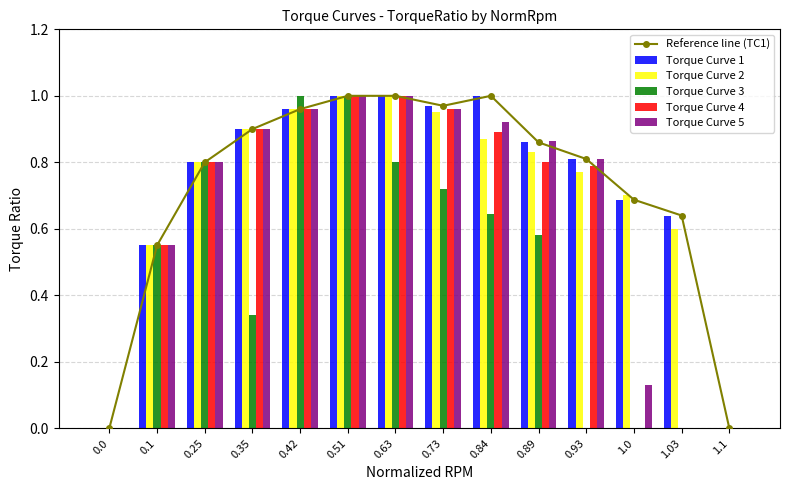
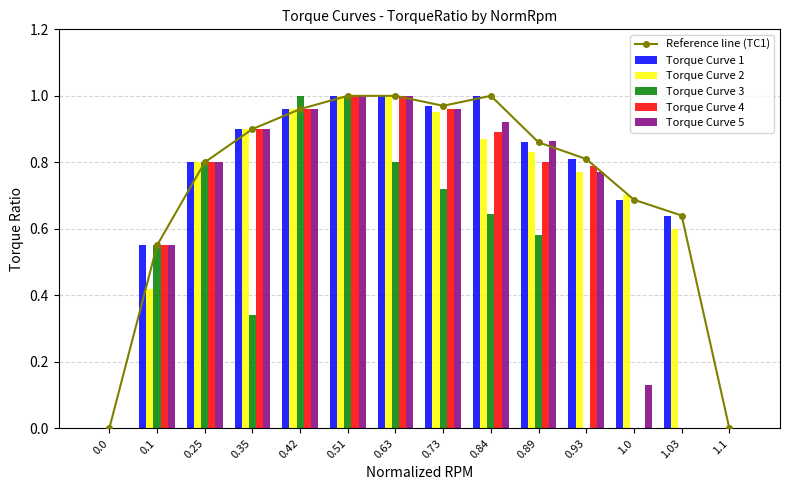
Torque Curve 2, 0.1: 0.55 -> 0.42
Torque Curve 5, 0.93: 0.81 -> 0.77
